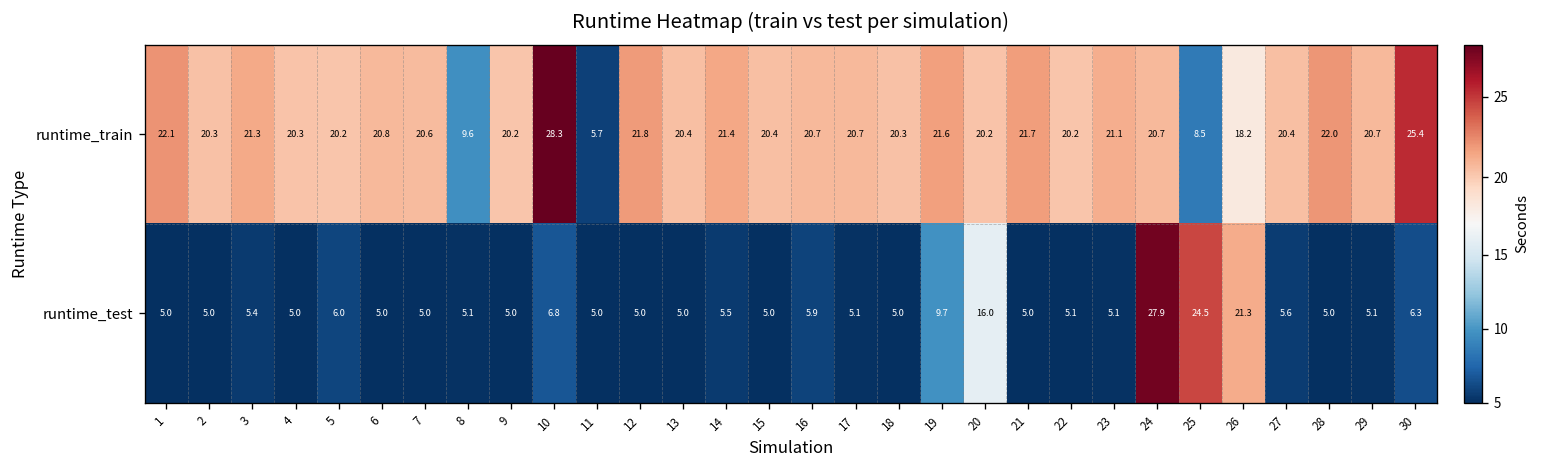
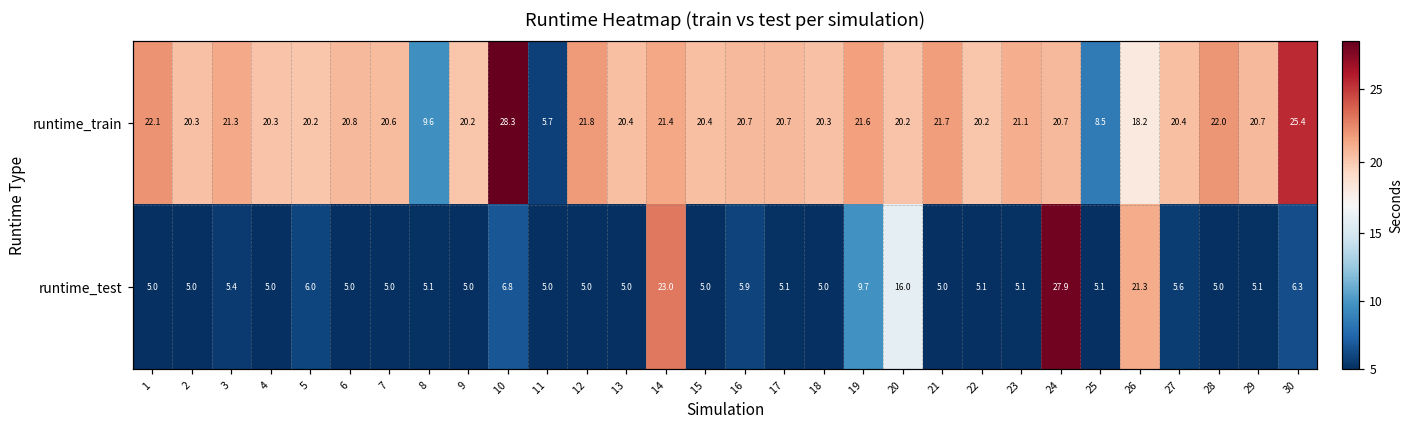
runtime_test, 14: 5.5 -> 23.0
runtime_test, 25: 24.5 -> 5.1
